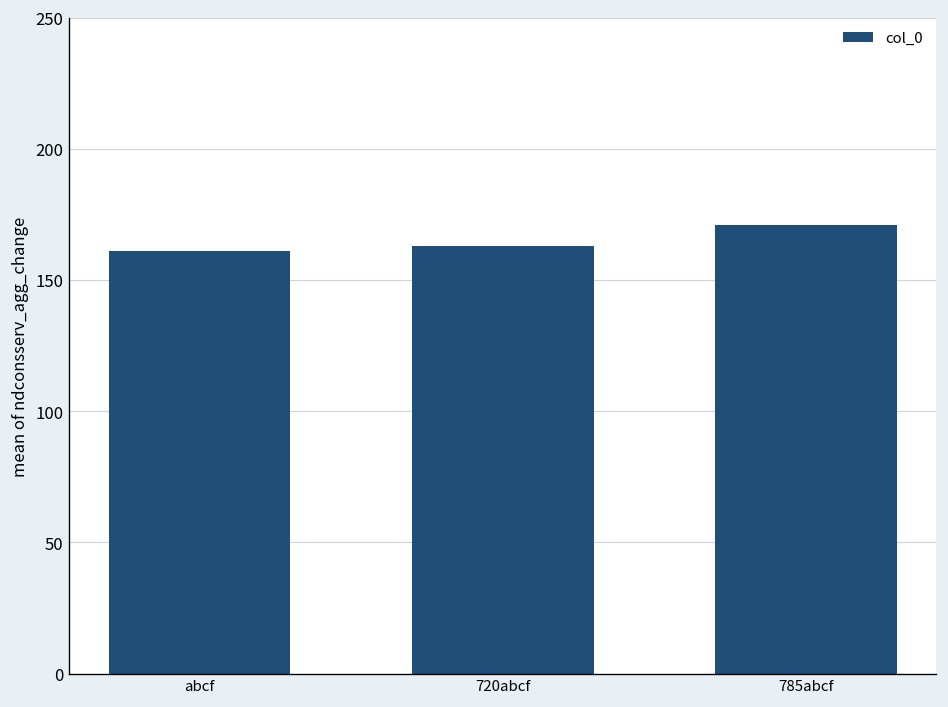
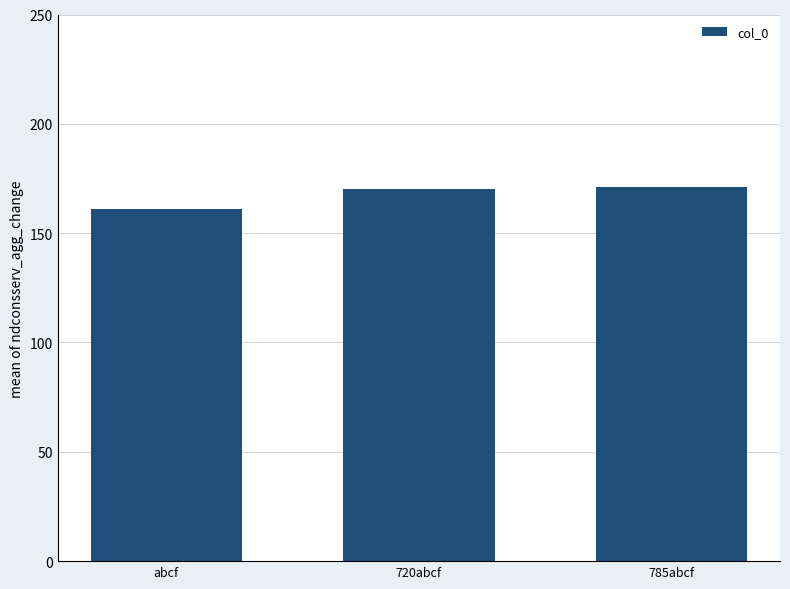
720abcf: 163 -> 170
